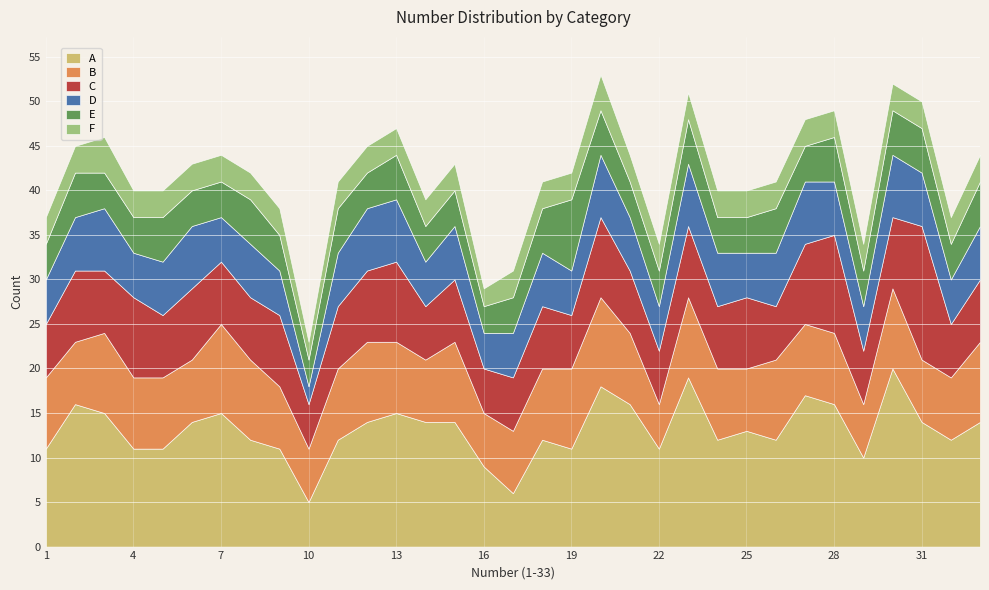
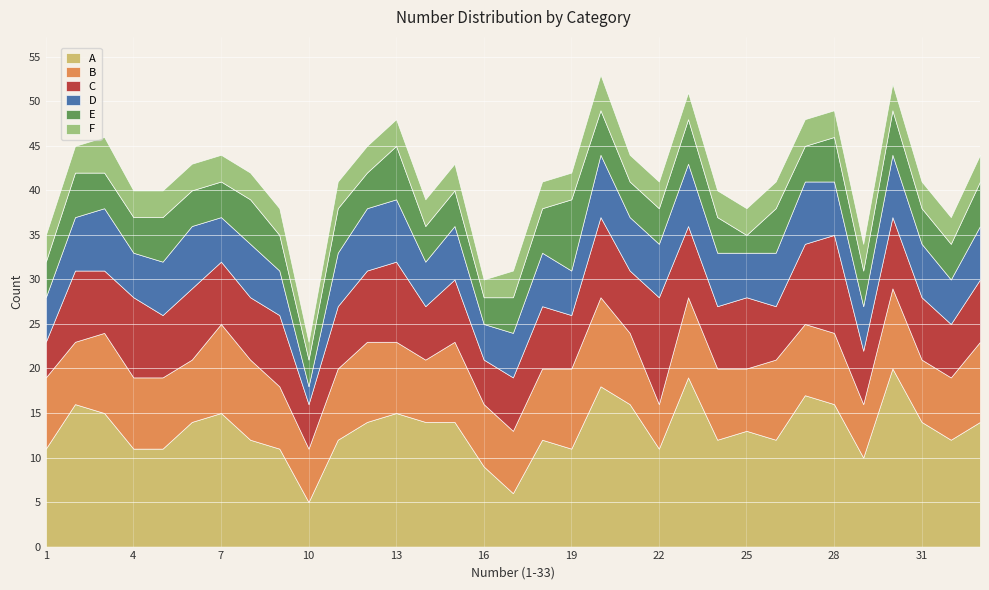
C, 1: 6 -> 4
E, 13: 5 -> 6
B, 16: 6 -> 7
C, 22: 6 -> 12
D, 22: 5 -> 6
E, 25: 4 -> 2
C, 31: 15 -> 7
E, 31: 5 -> 4
